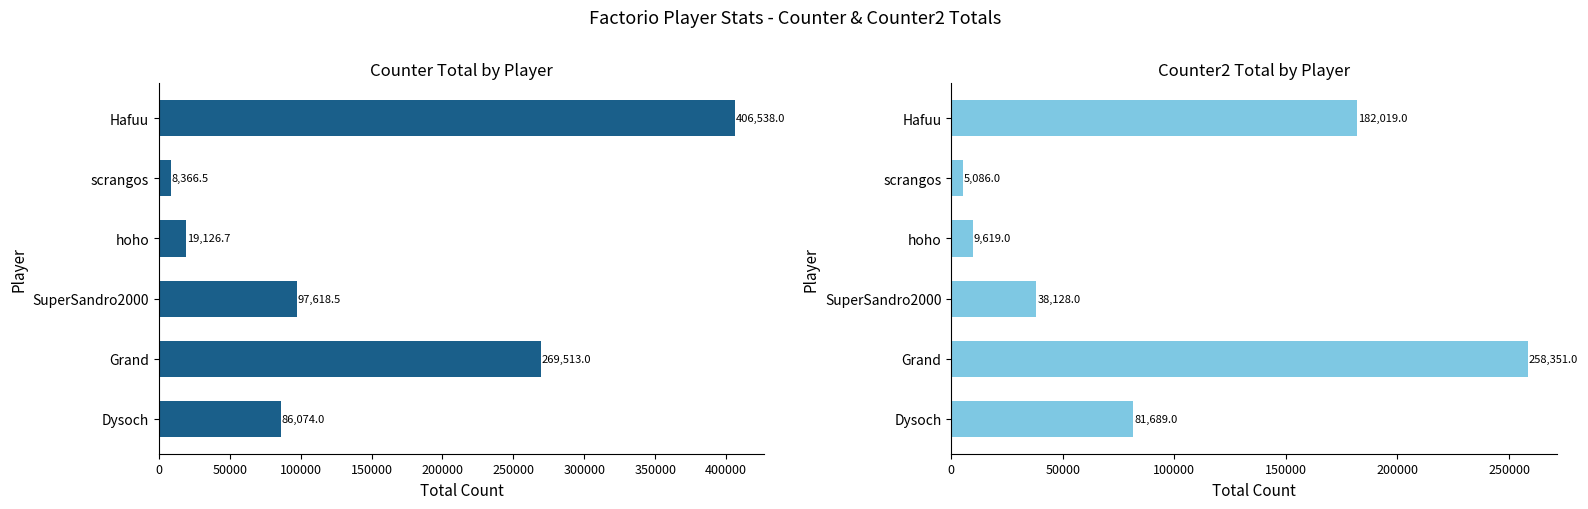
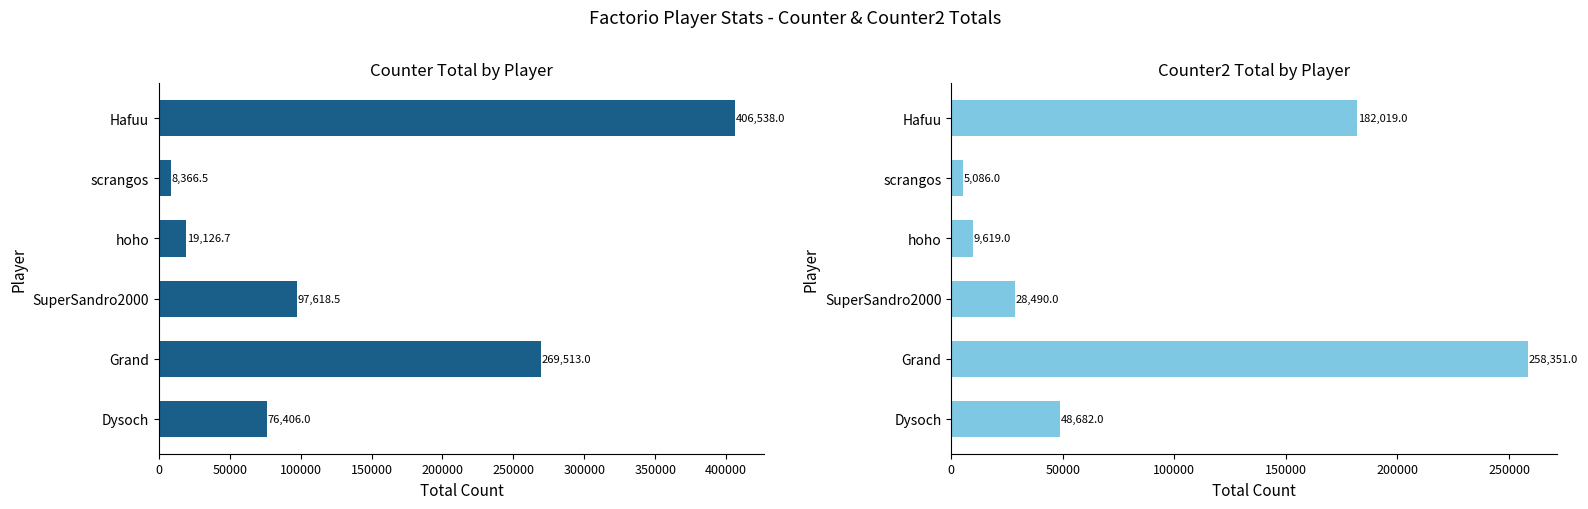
Counter Total by Player, Dysoch: 86,074.0 -> 76,406.0
Counter2 Total by Player, SuperSandro2000: 38,128.0 -> 28,490.0
Counter2 Total by Player, Dysoch: 81,689.0 -> 48,682.0
